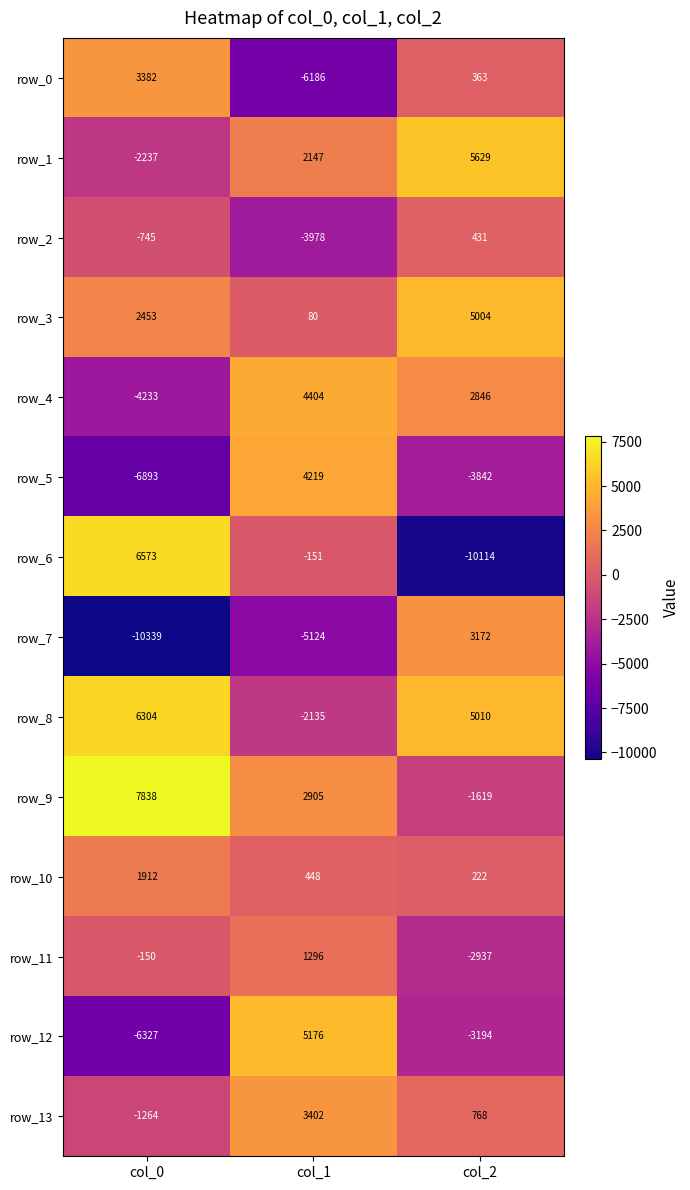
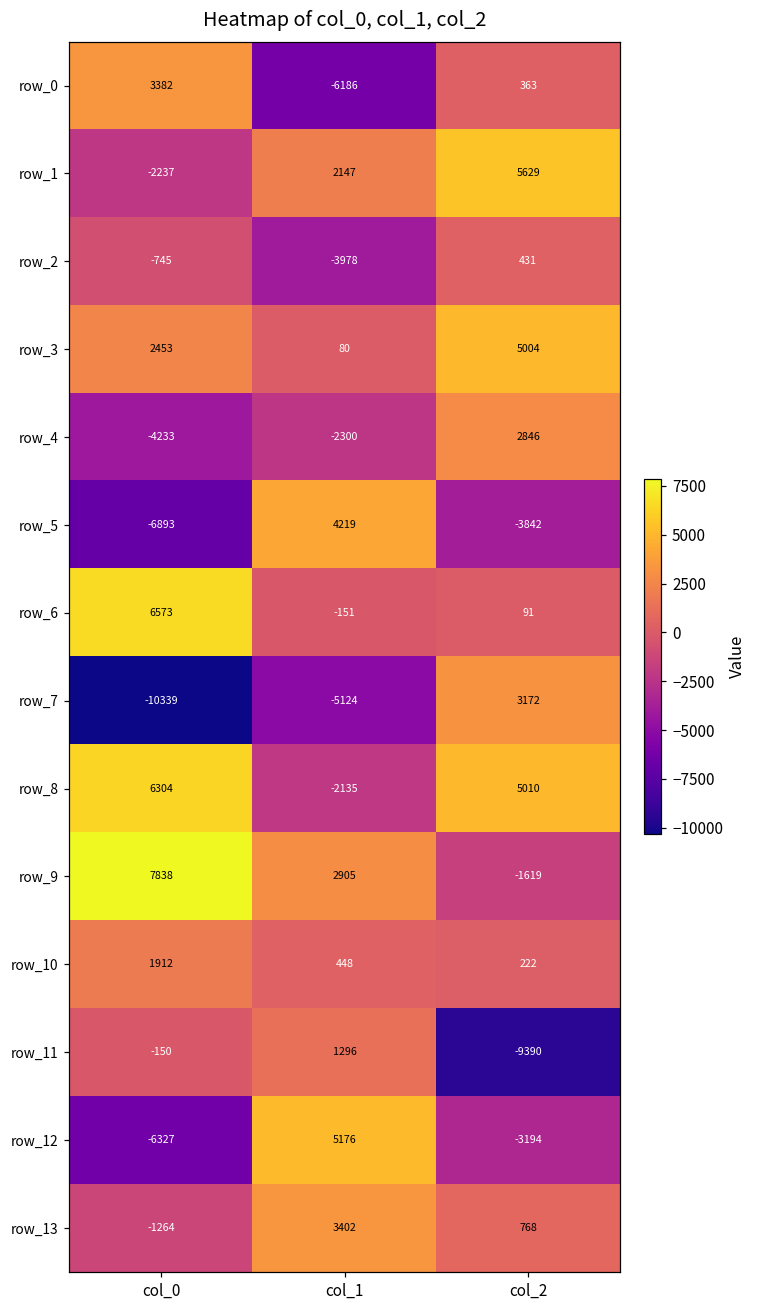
row_4, col_1: 4404 -> -2300
row_6, col_2: -10114 -> 91
row_11, col_2: -2937 -> -9390
